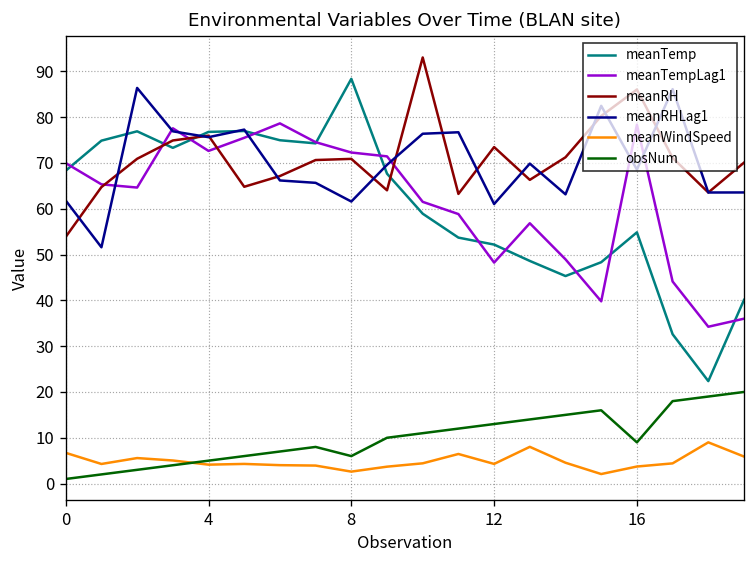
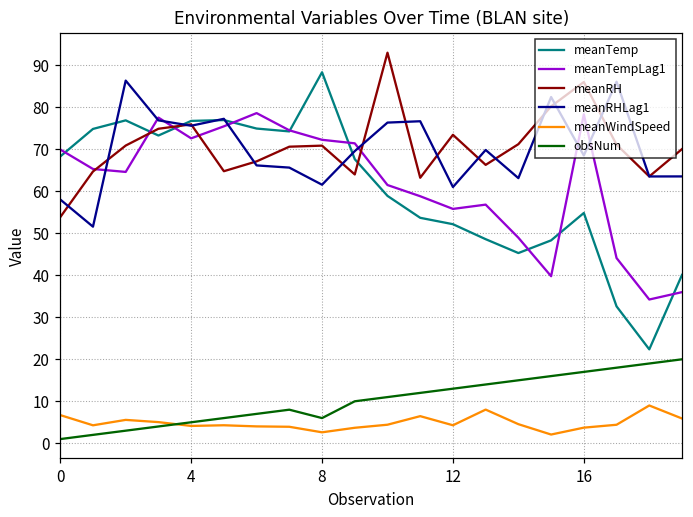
meanRHLag1, 0: 62 -> 58
meanTempLag1, 12: 48 -> 56
obsNum, 16: 9 -> 17
